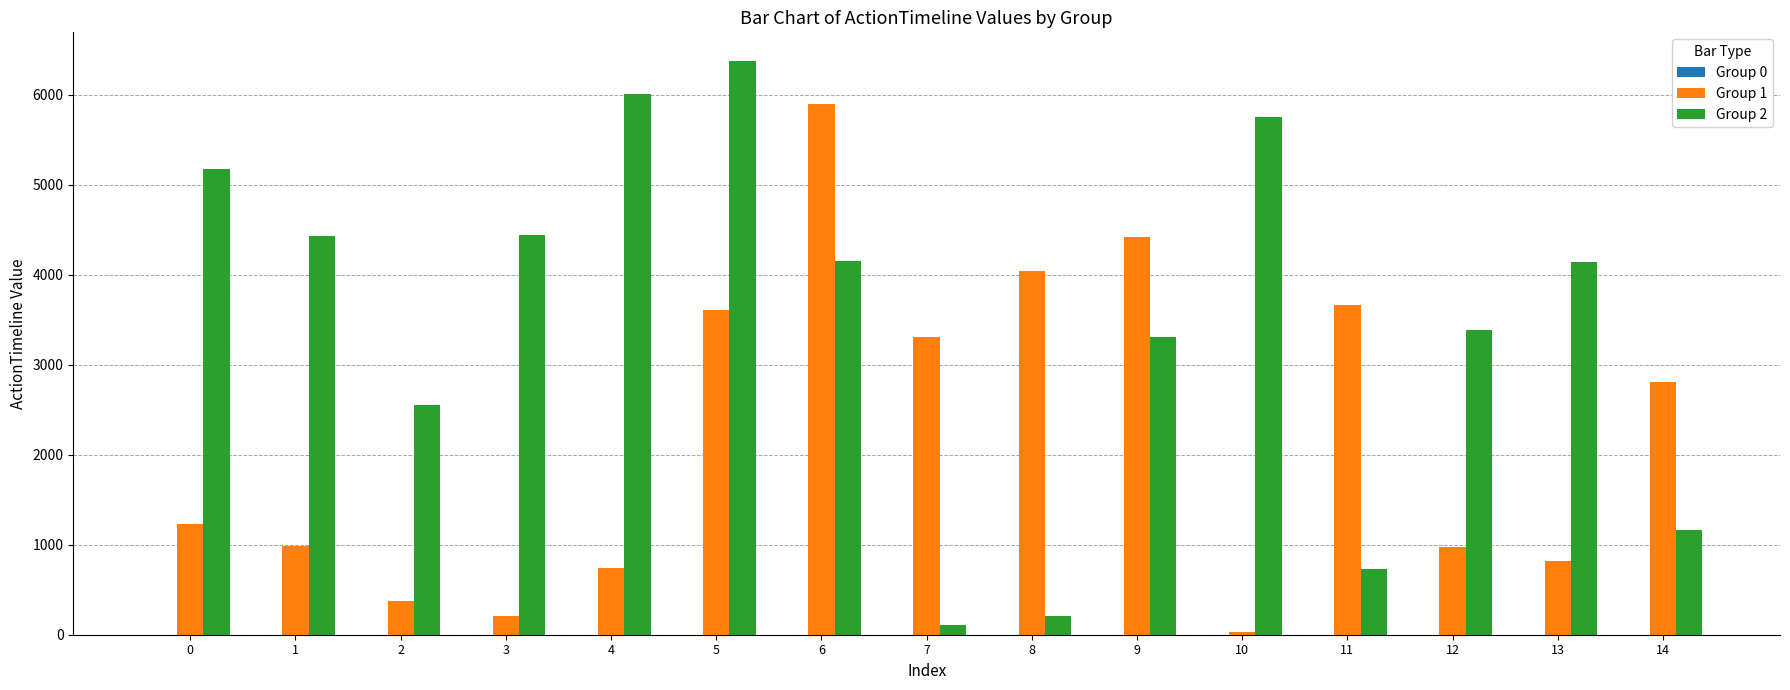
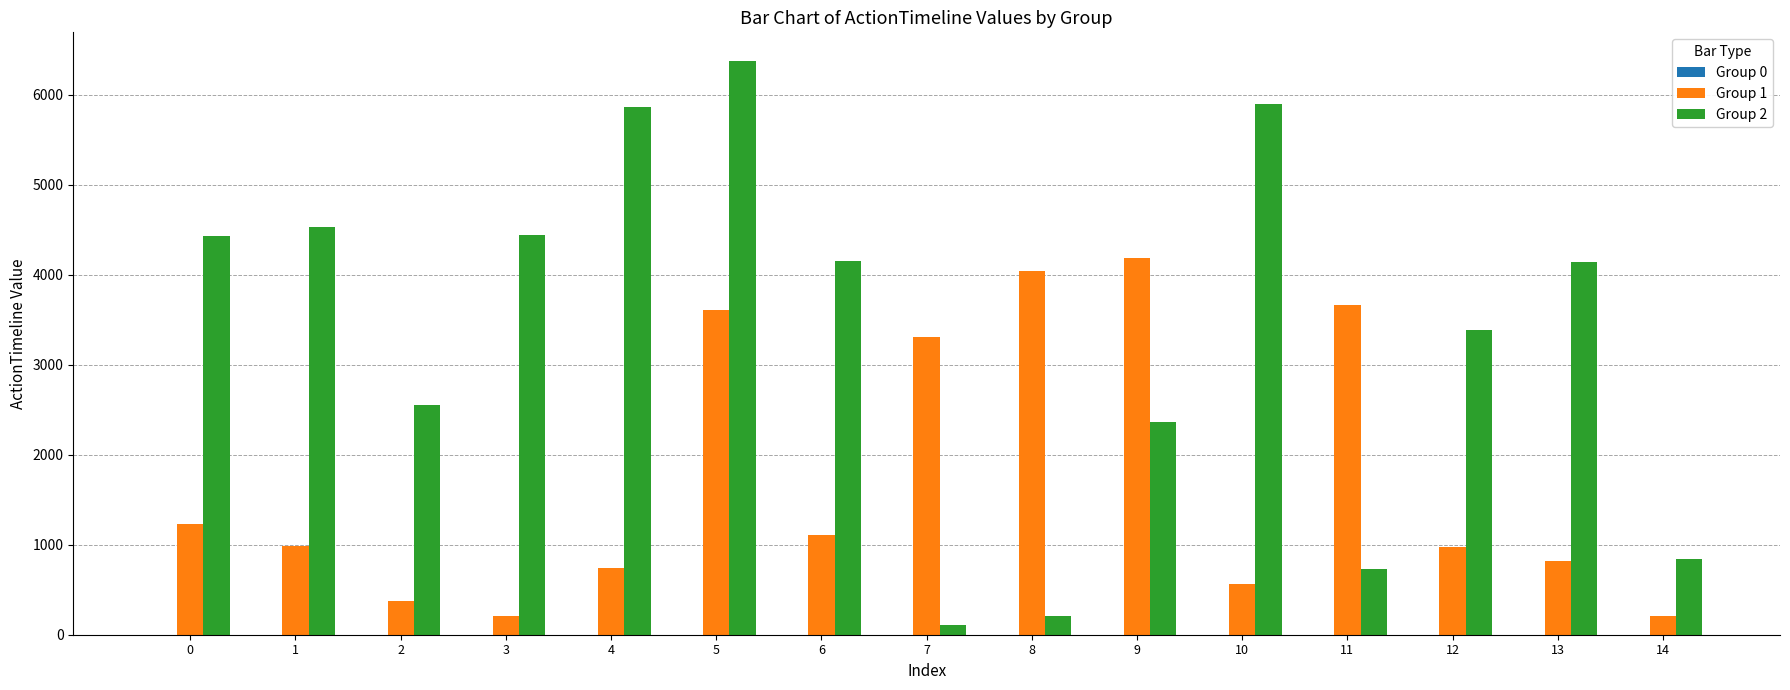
Group 2, 0: 5200 -> 4400
Group 2, 1: 4400 -> 4500
Group 2, 4: 6000 -> 5900
Group 1, 6: 5900 -> 1100
Group 1, 9: 4400 -> 4200
Group 2, 9: 3300 -> 2400
Group 1, 10: 0 -> 600
Group 2, 10: 5800 -> 5900
Group 1, 14: 2800 -> 200
Group 2, 14: 1200 -> 800
